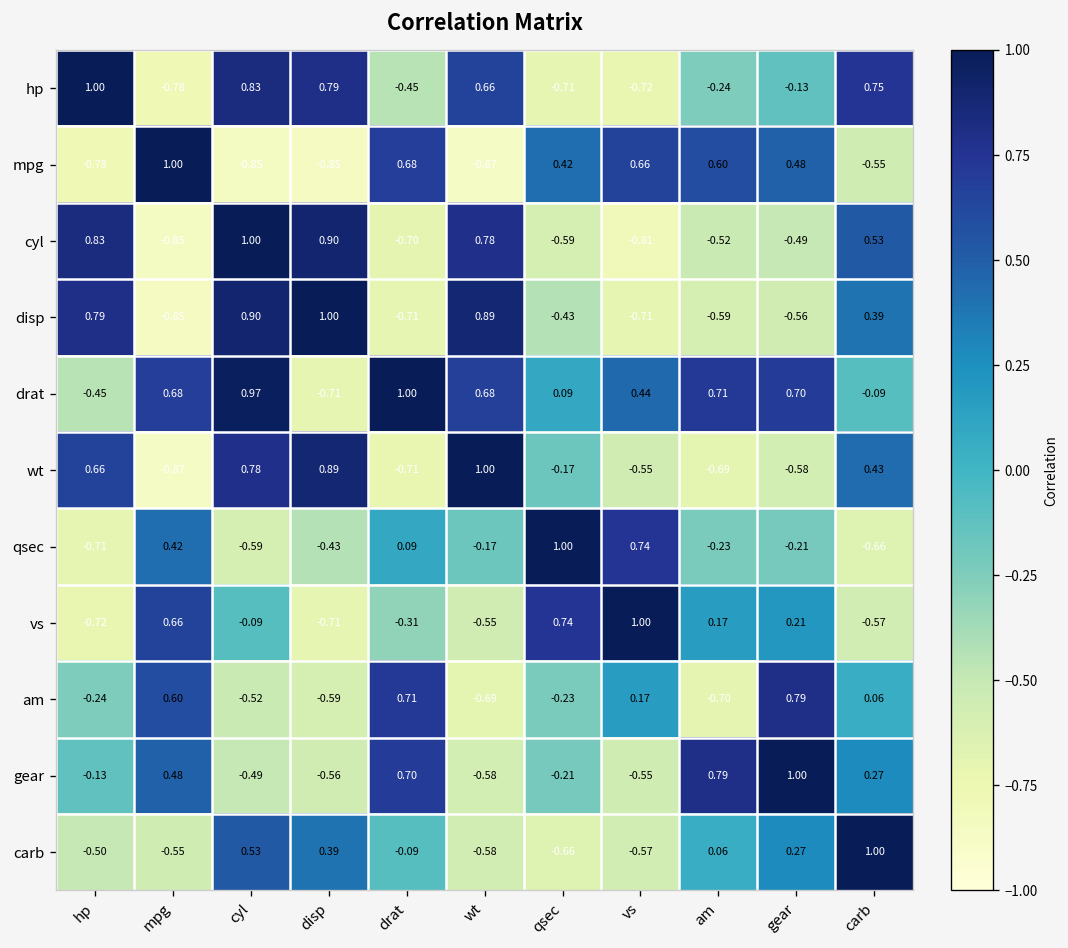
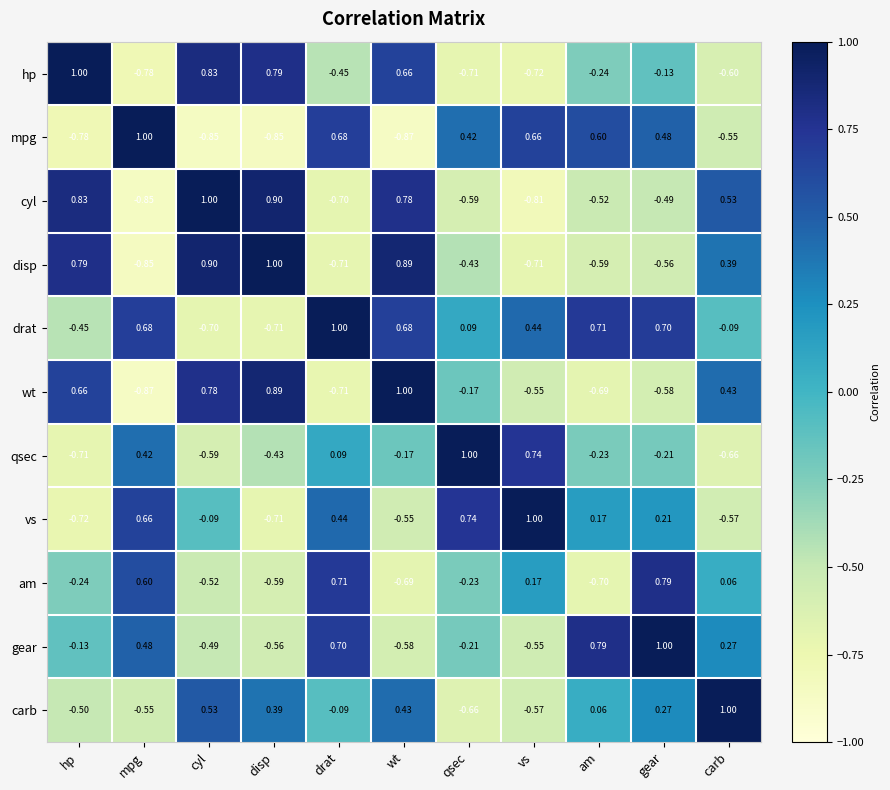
hp, carb: 0.75 -> -0.60
drat, cyl: 0.97 -> -0.70
vs, drat: -0.31 -> 0.44
carb, wt: -0.58 -> 0.43
